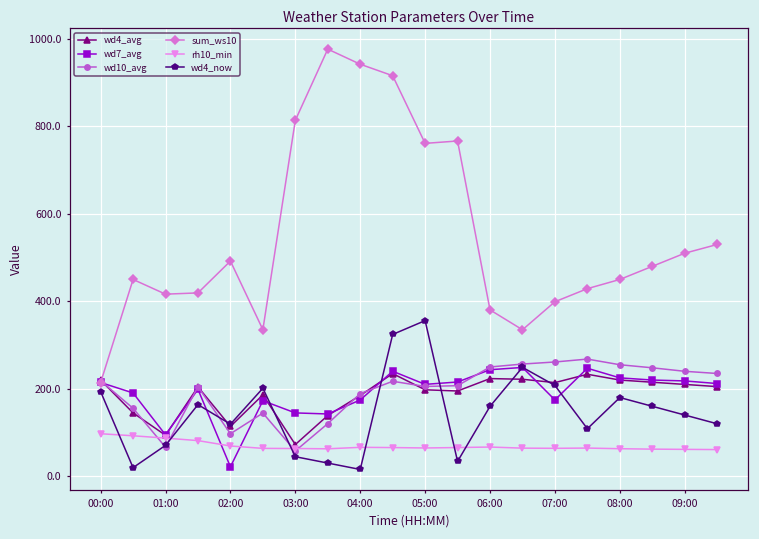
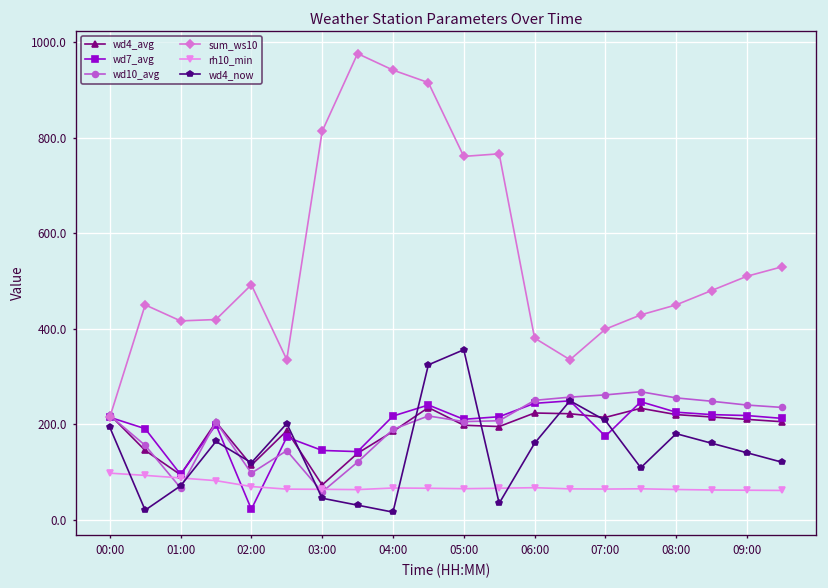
wd7_avg, 04:00: 170 -> 220
